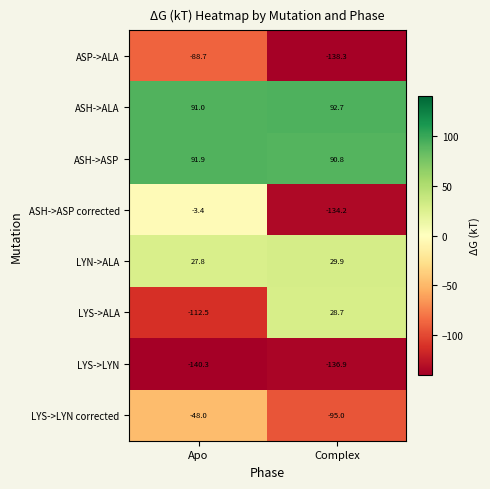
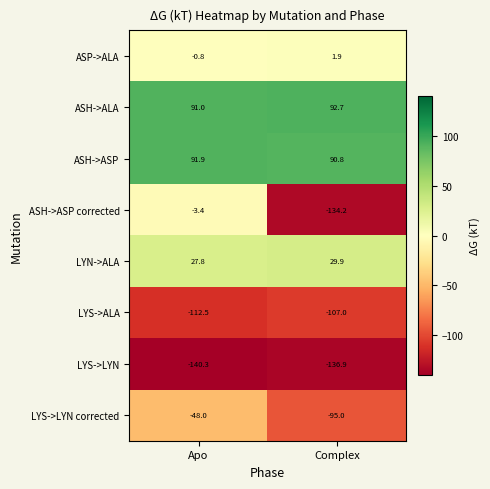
ASP->ALA, Apo: -88.7 -> -0.8
ASP->ALA, Complex: -138.3 -> 1.9
LYS->ALA, Complex: 28.7 -> -107.0
